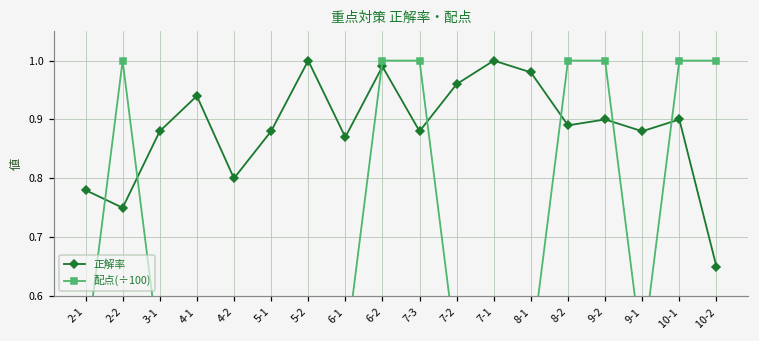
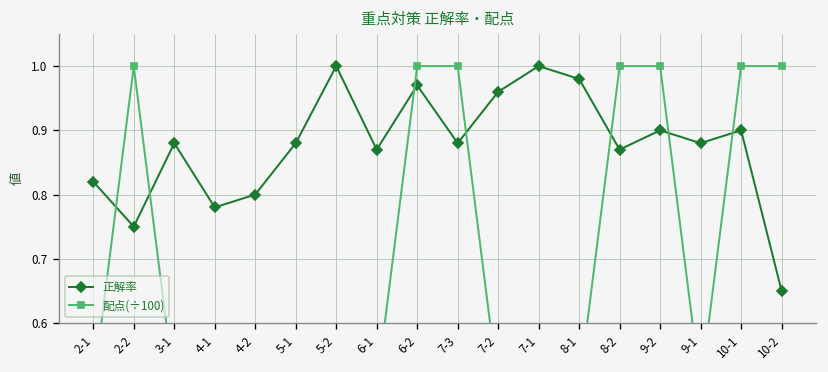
正解率, 2-1: 0.78 -> 0.82
正解率, 4-1: 0.94 -> 0.78
正解率, 6-2: 0.99 -> 0.97
正解率, 8-2: 0.89 -> 0.87
